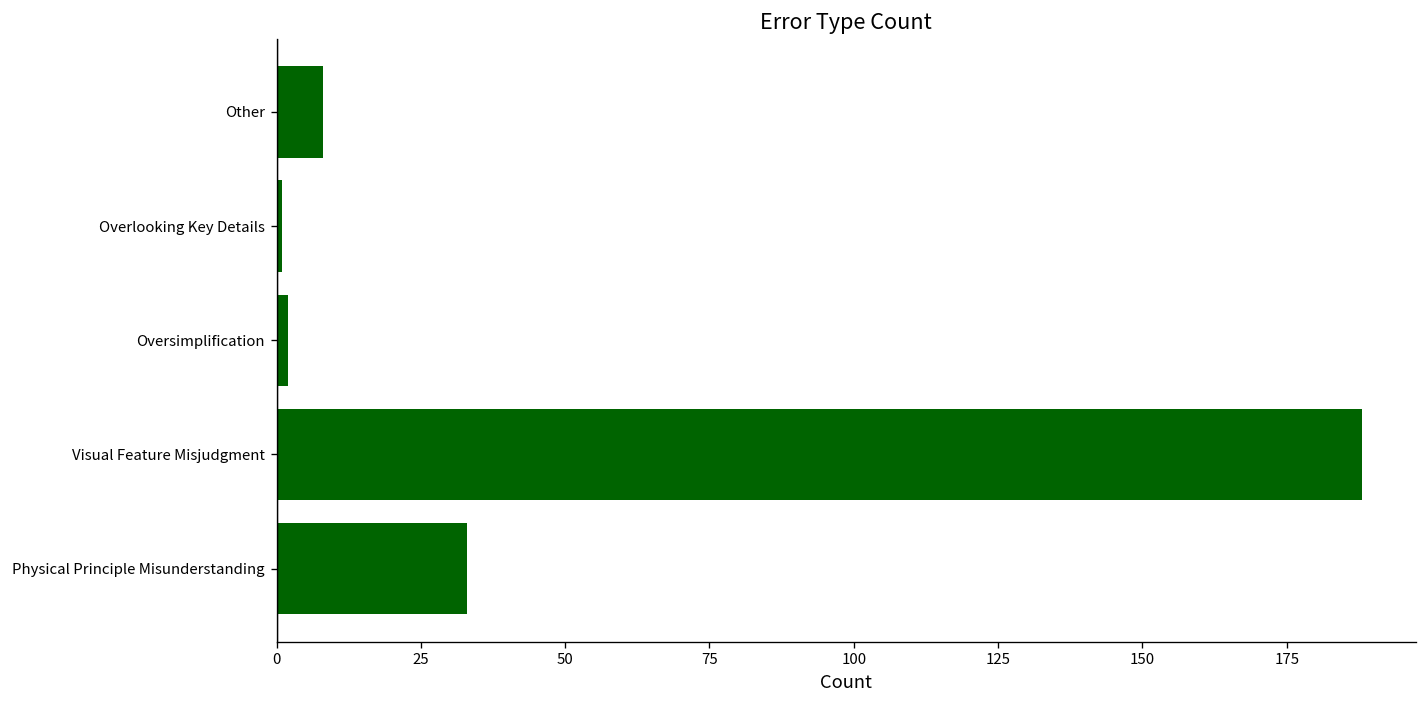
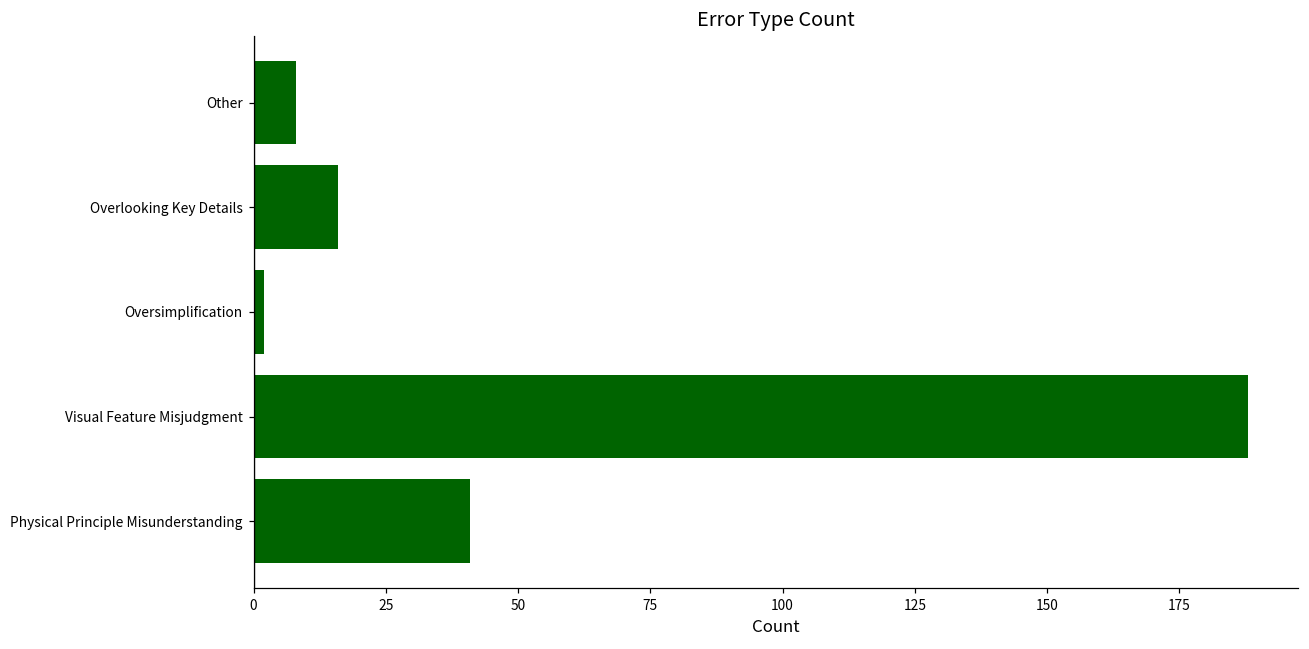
Overlooking Key Details: 1 -> 16
Physical Principle Misunderstanding: 33 -> 41
